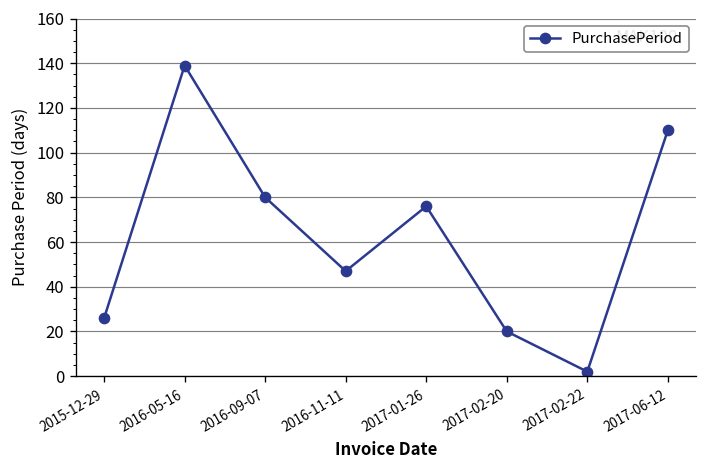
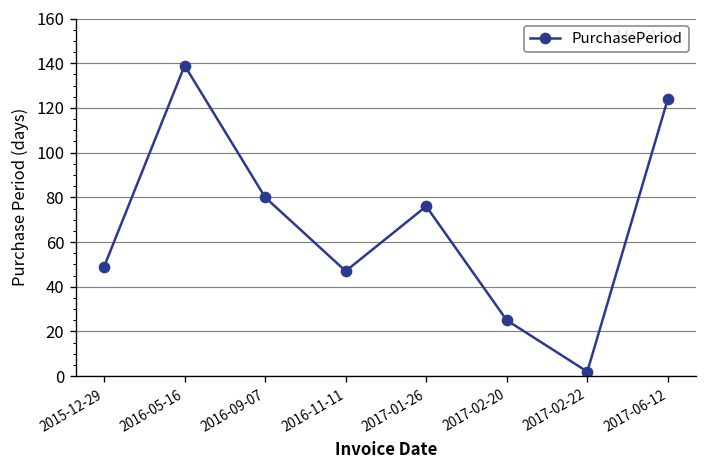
2015-12-29: 26 -> 49
2017-02-20: 20 -> 25
2017-06-12: 110 -> 124
